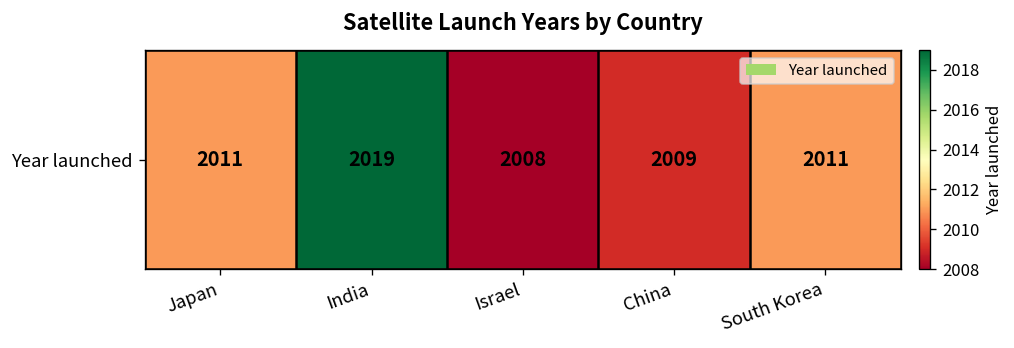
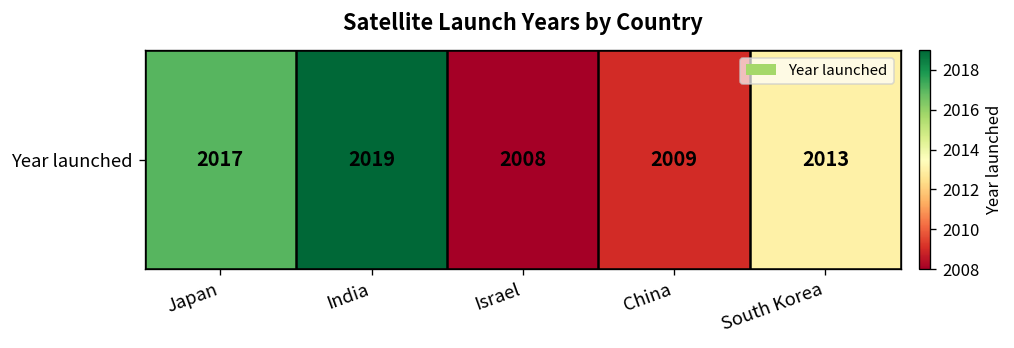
Year launched, Japan: 2011 -> 2017
Year launched, South Korea: 2011 -> 2013
